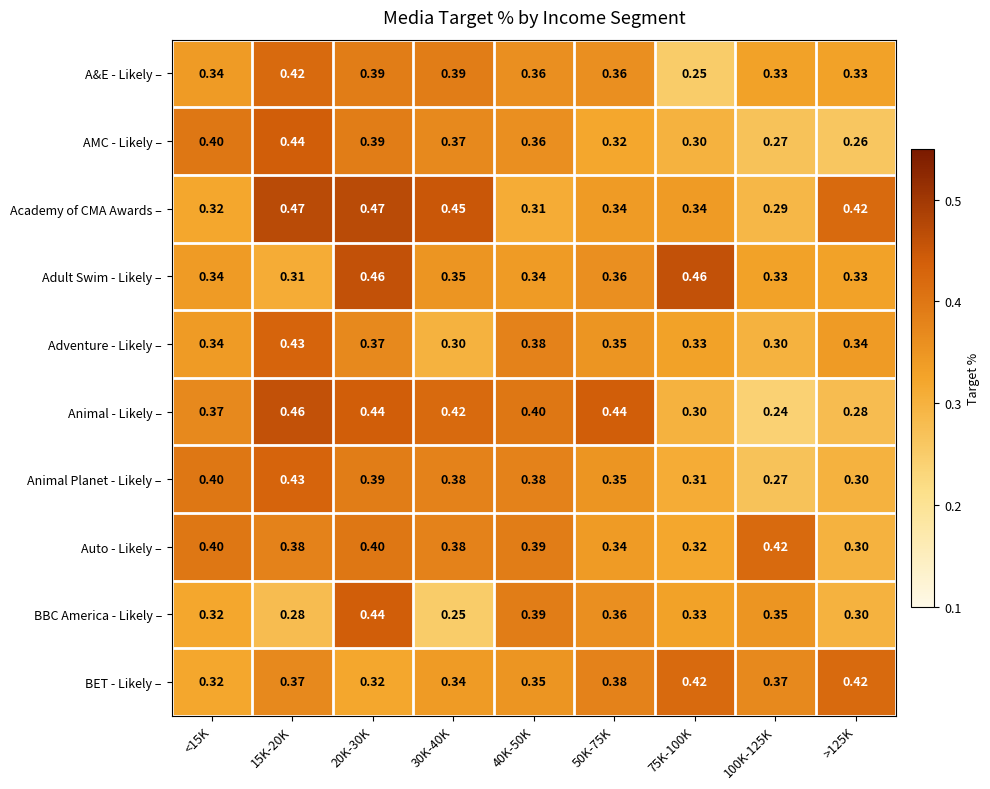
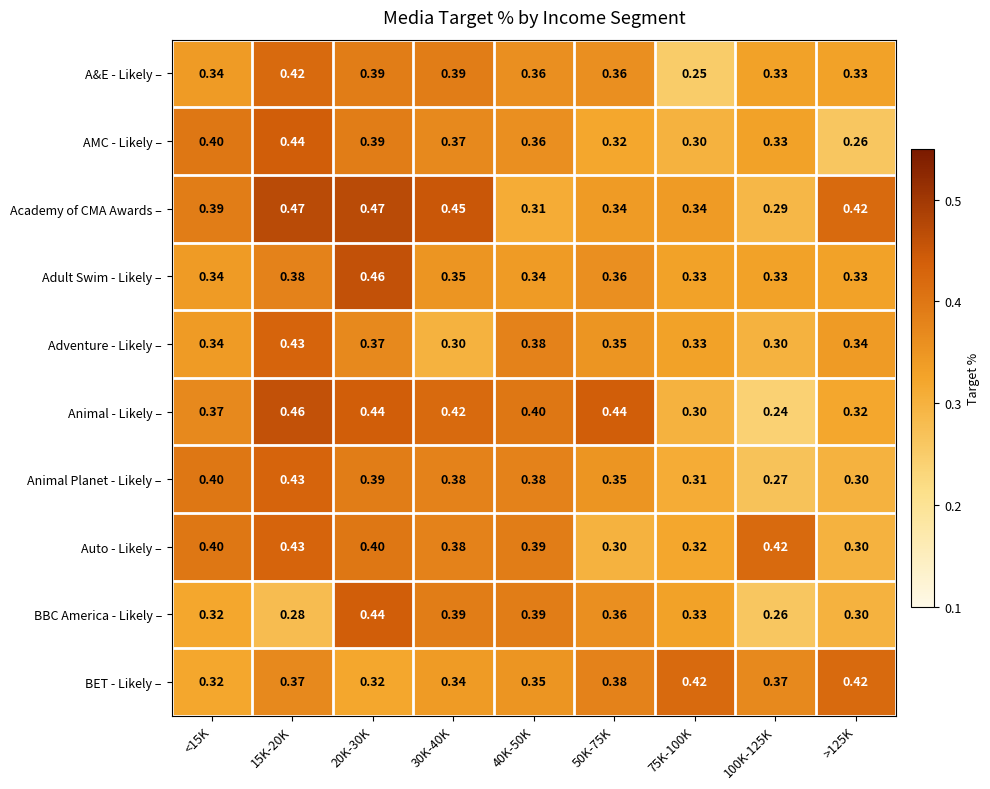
AMC - Likely –, 100K-125K: 0.27 -> 0.33
Academy of CMA Awards –, <15K: 0.32 -> 0.39
Adult Swim - Likely –, 15K-20K: 0.31 -> 0.38
Adult Swim - Likely –, 75K-100K: 0.46 -> 0.33
Animal - Likely –, >125K: 0.28 -> 0.32
Auto - Likely –, 15K-20K: 0.38 -> 0.43
Auto - Likely –, 50K-75K: 0.34 -> 0.30
BBC America - Likely –, 30K-40K: 0.25 -> 0.39
BBC America - Likely –, 100K-125K: 0.35 -> 0.26
